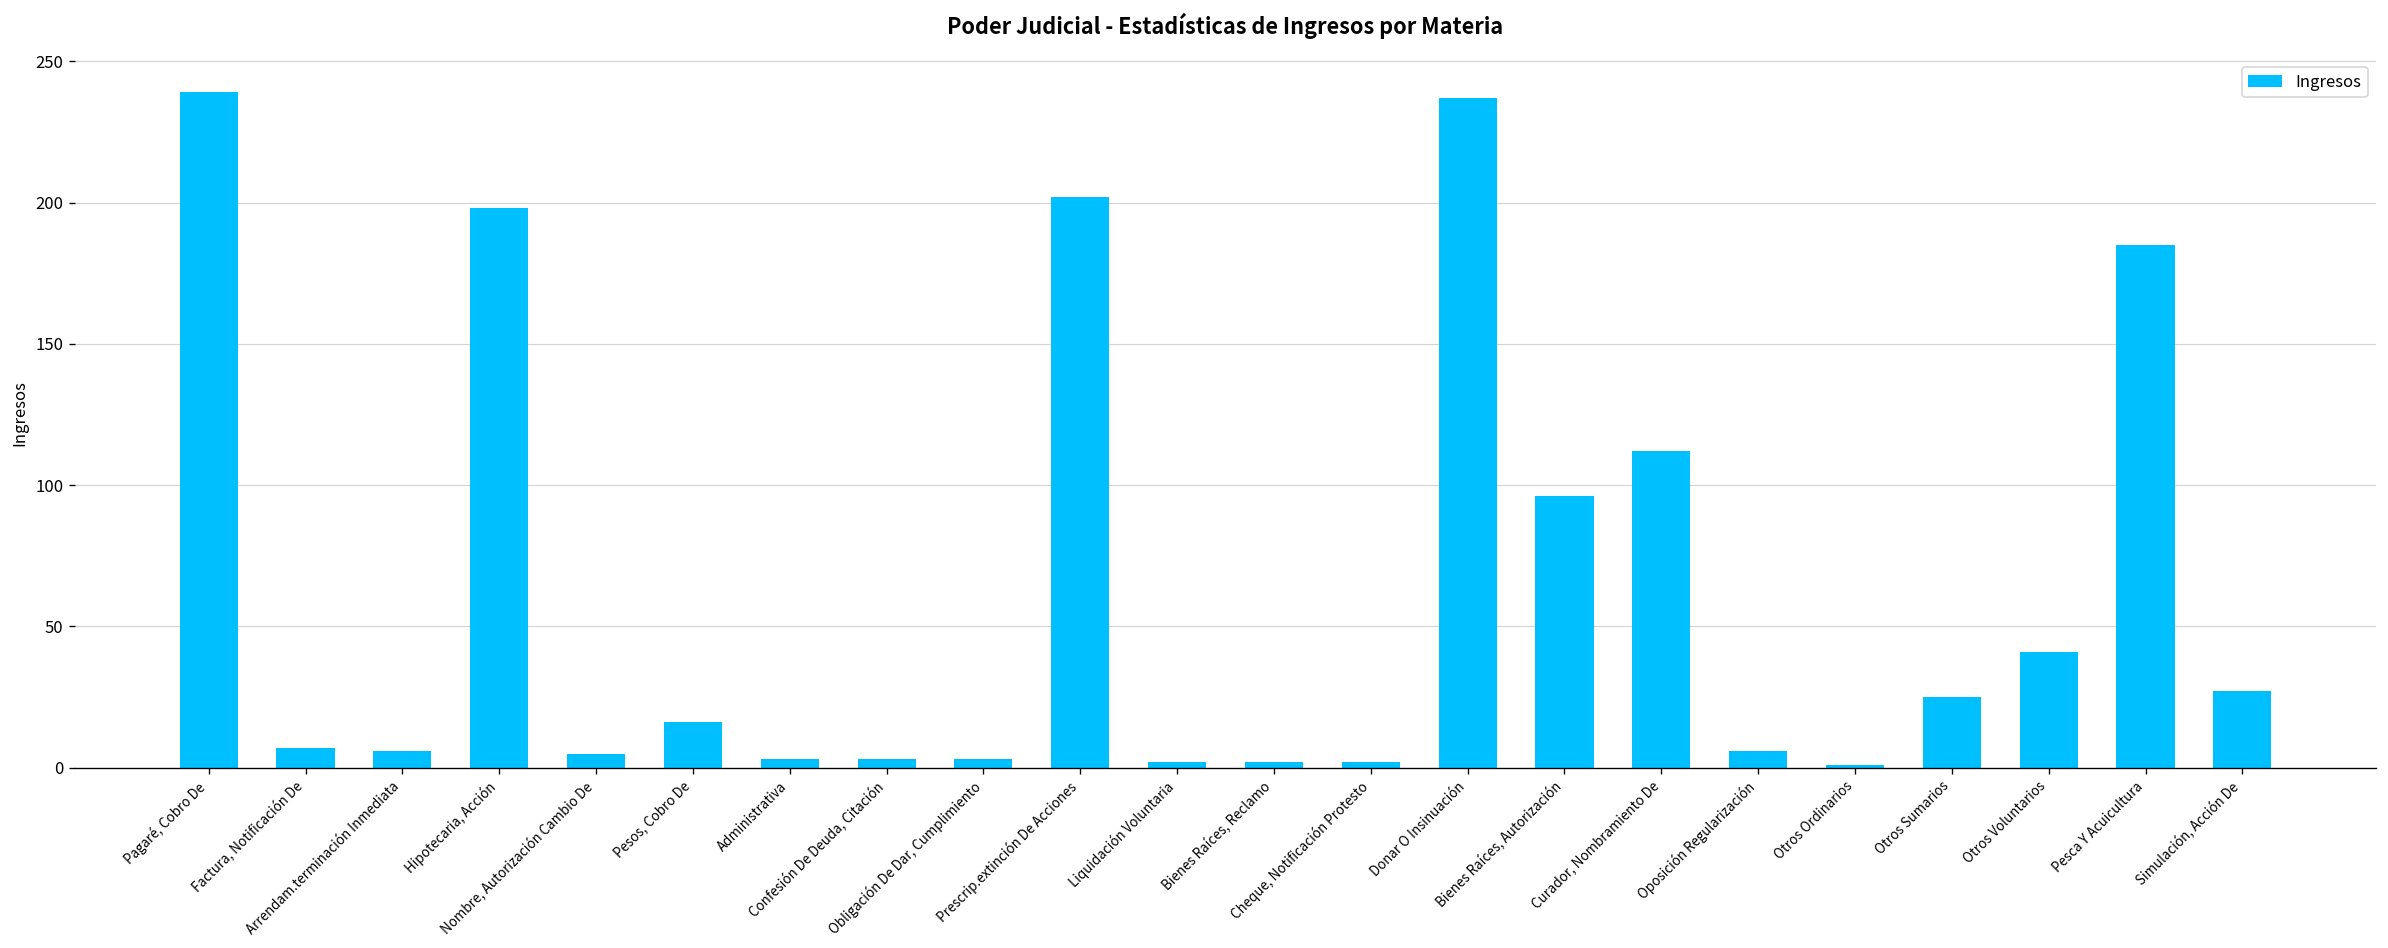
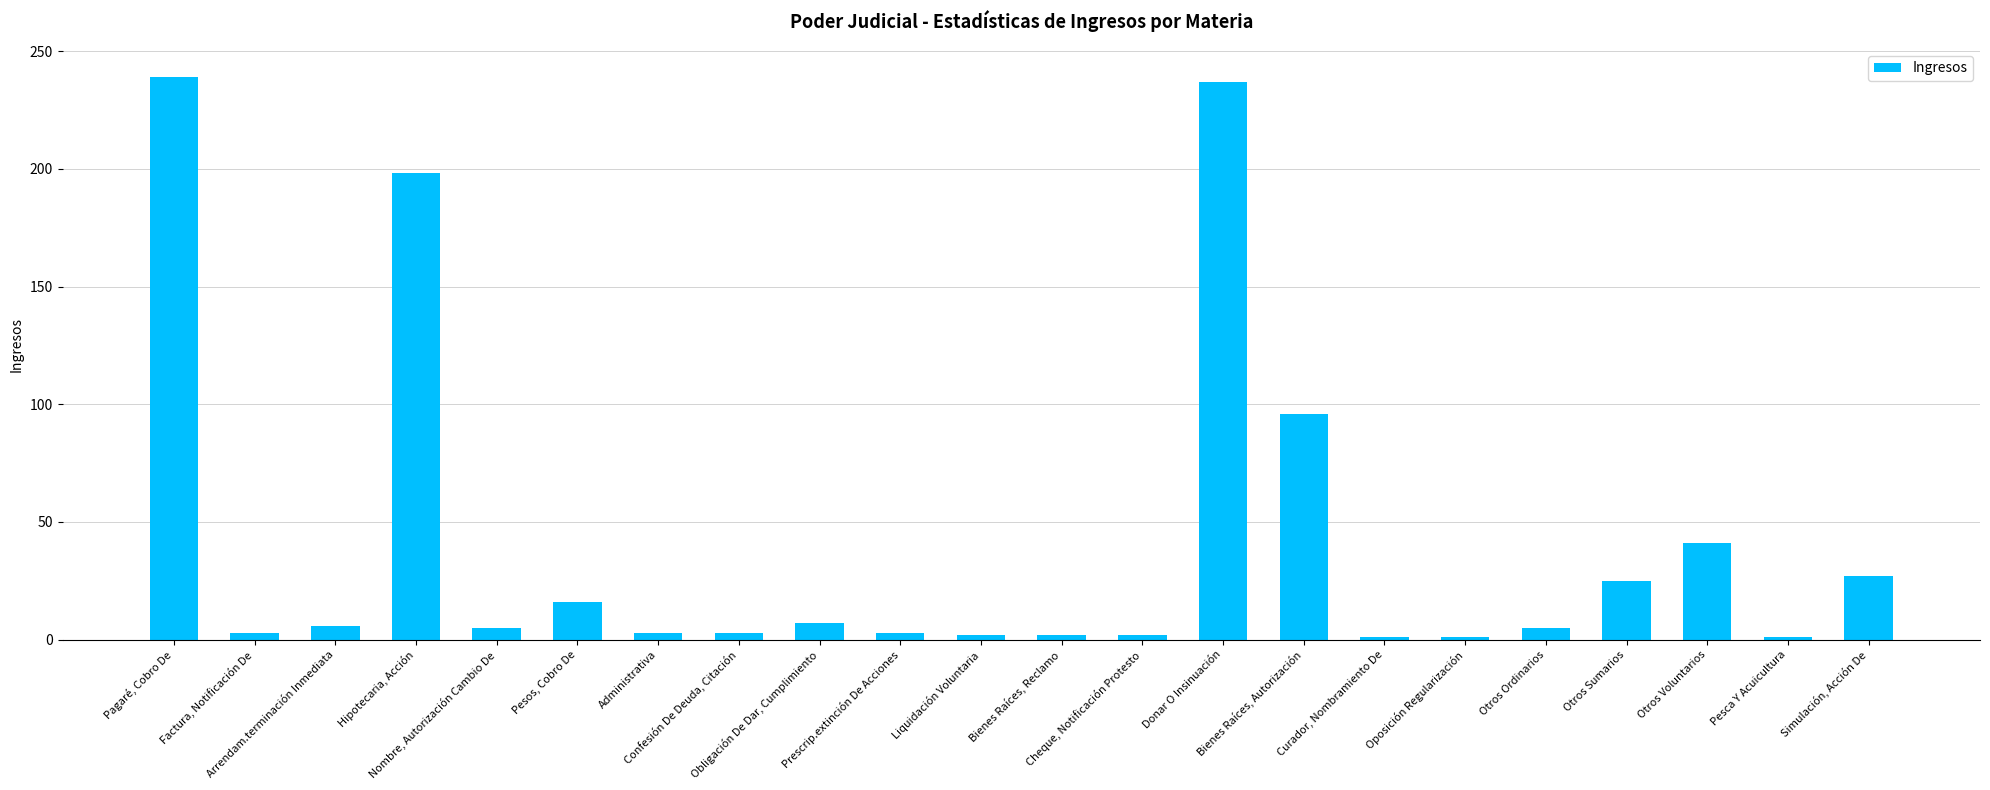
Factura, Notificación De: 7 -> 3
Obligación De Dar, Cumplimiento: 3 -> 7
Prescrip.extinción De Acciones: 202 -> 3
Curador, Nombramiento De: 112 -> 1
Oposición Regularización: 6 -> 1
Otros Ordinarios: 1 -> 5
Pesca Y Acuicultura: 185 -> 1
